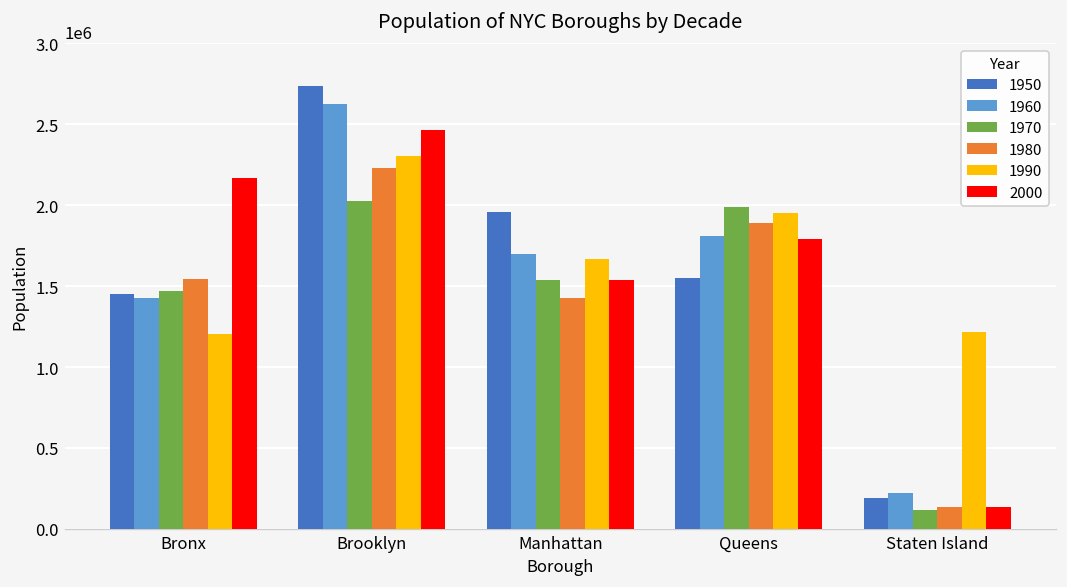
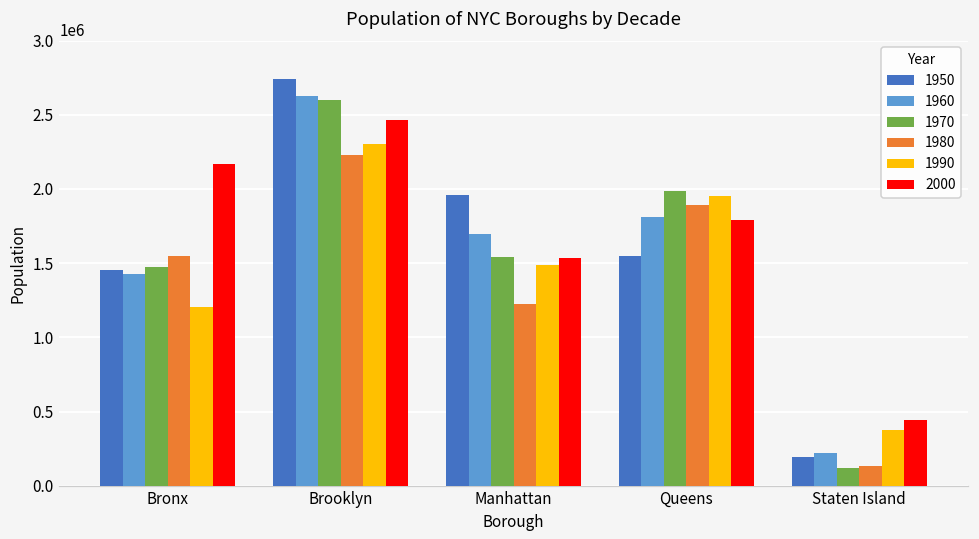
1970, Brooklyn: 2030000 -> 2600000
1980, Manhattan: 1430000 -> 1220000
1990, Manhattan: 1670000 -> 1490000
1990, Staten Island: 1220000 -> 380000
2000, Staten Island: 130000 -> 440000
